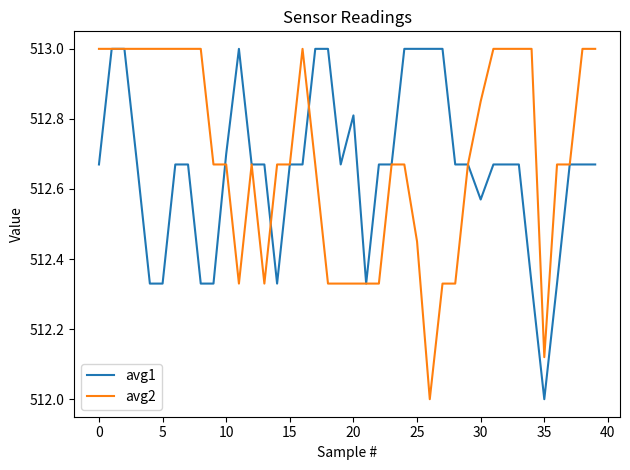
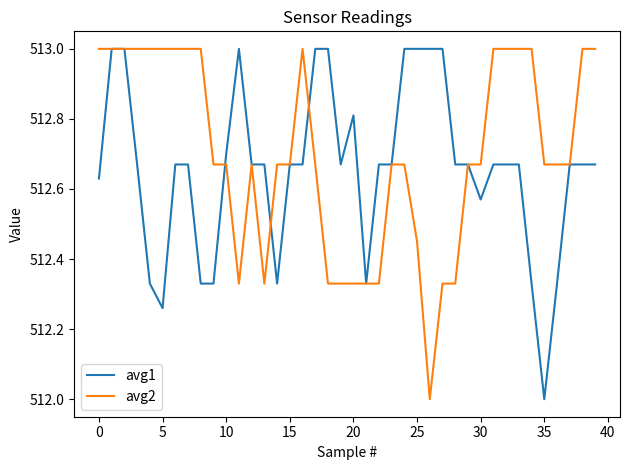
avg1, 0: 512.67 -> 512.63
avg1, 5: 512.33 -> 512.26
avg2, 30: 512.85 -> 512.67
avg2, 35: 512.12 -> 512.67
